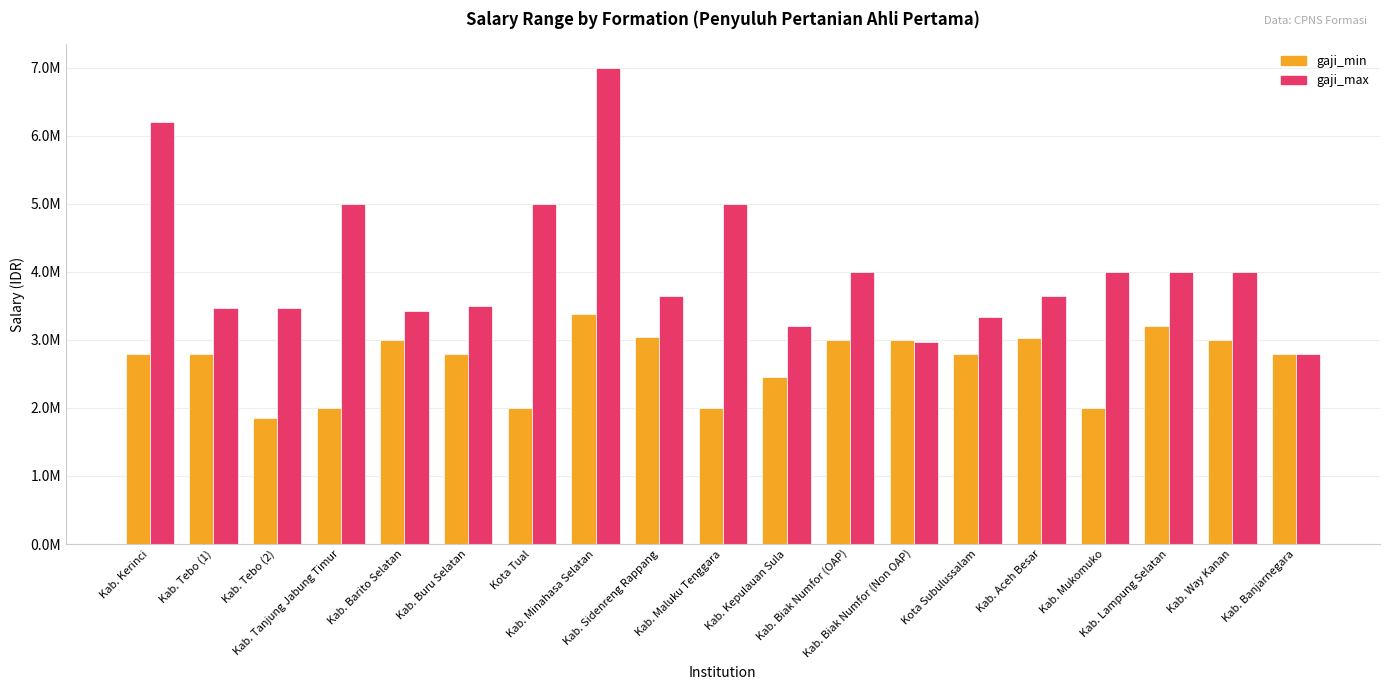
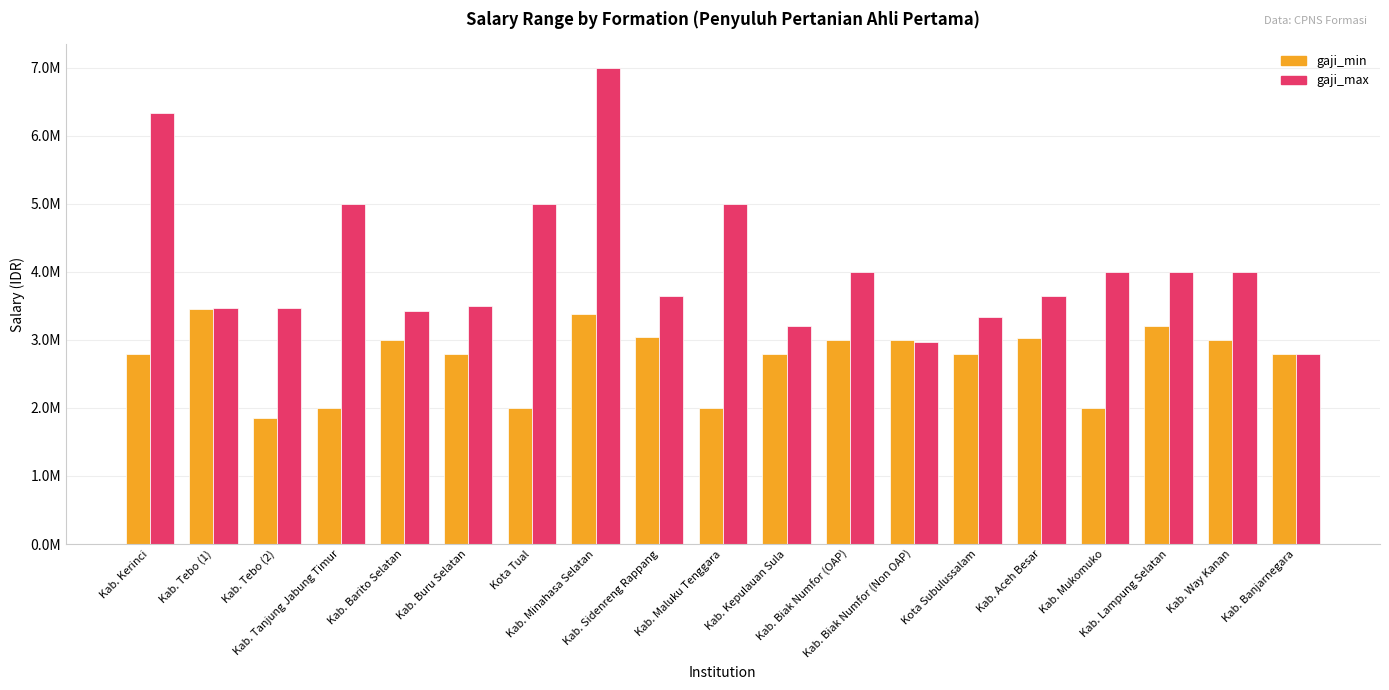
gaji_max, Kab. Kerinci: 6200000 -> 6300000
gaji_min, Kab. Tebo (1): 2800000 -> 3400000
gaji_min, Kab. Kepulauan Sula: 2500000 -> 2800000
